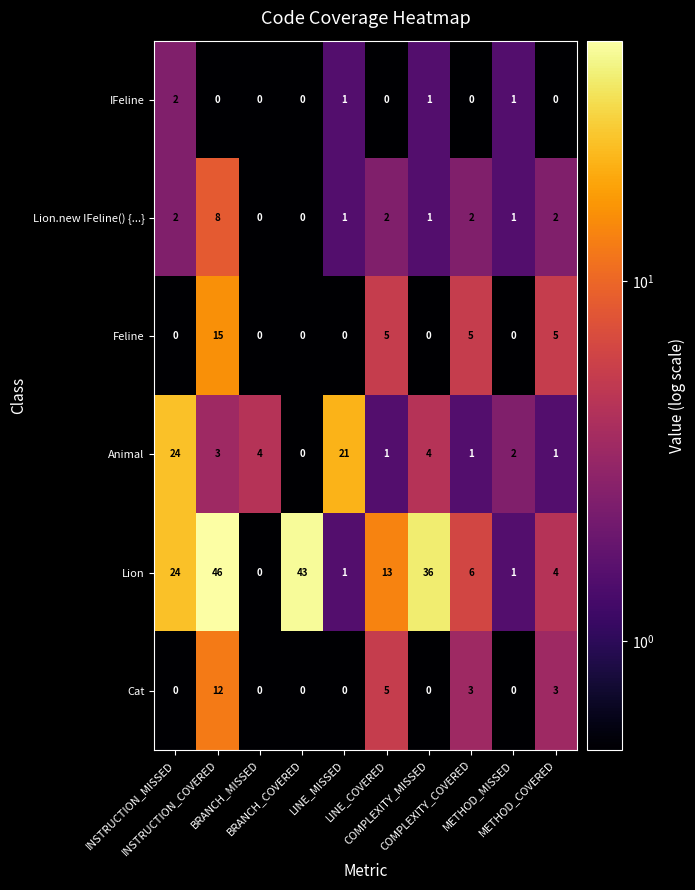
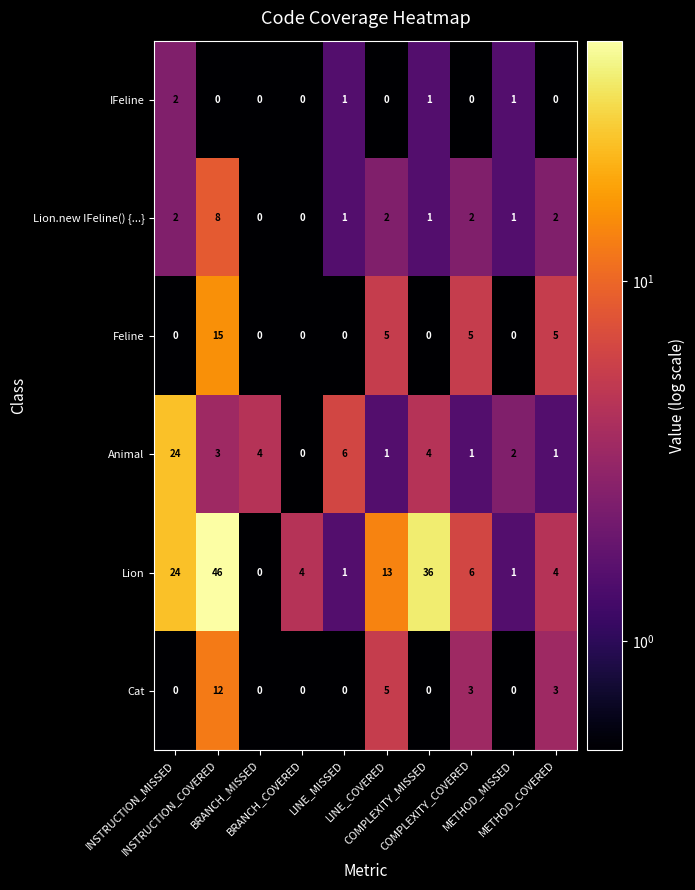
Animal, LINE_MISSED: 21 -> 6
Lion, BRANCH_COVERED: 43 -> 4
